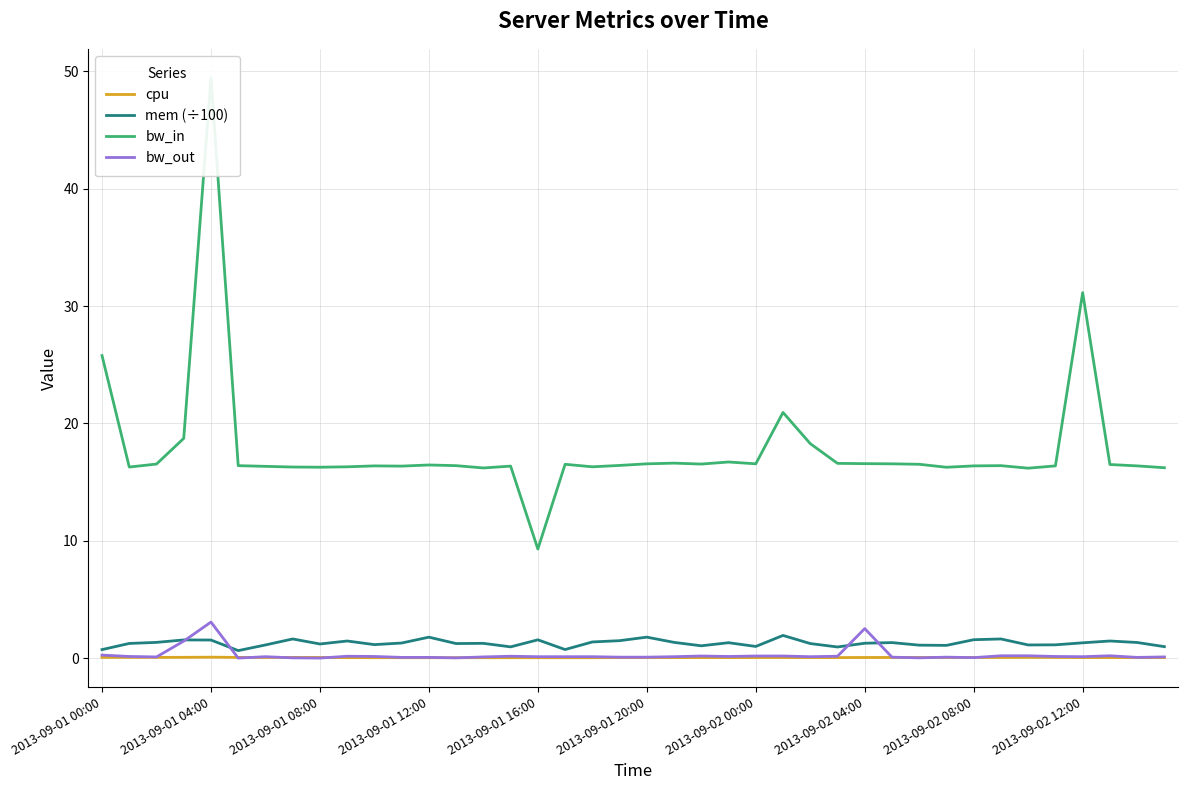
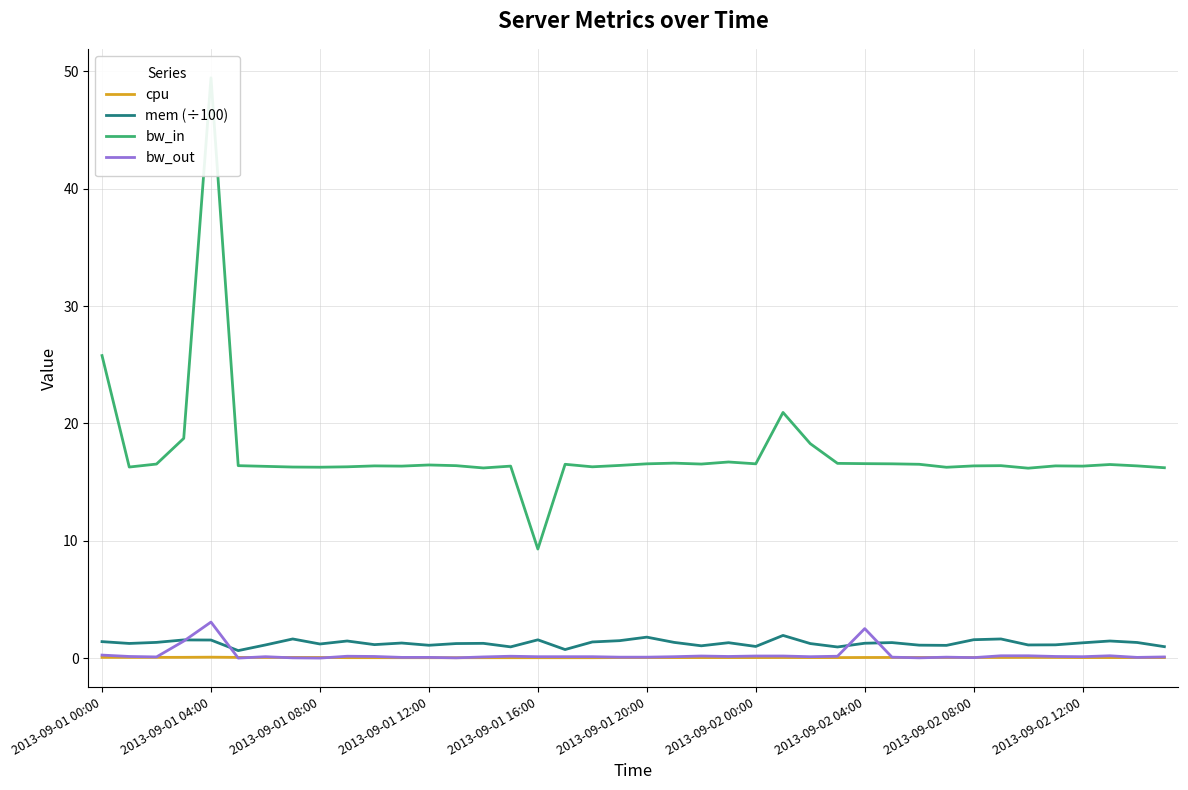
mem (÷100), 2013-09-01 00:00: 0.7 -> 1.4
mem (÷100), 2013-09-01 12:00: 1.8 -> 1.1
bw_in, 2013-09-02 12:00: 31.1 -> 16.4
